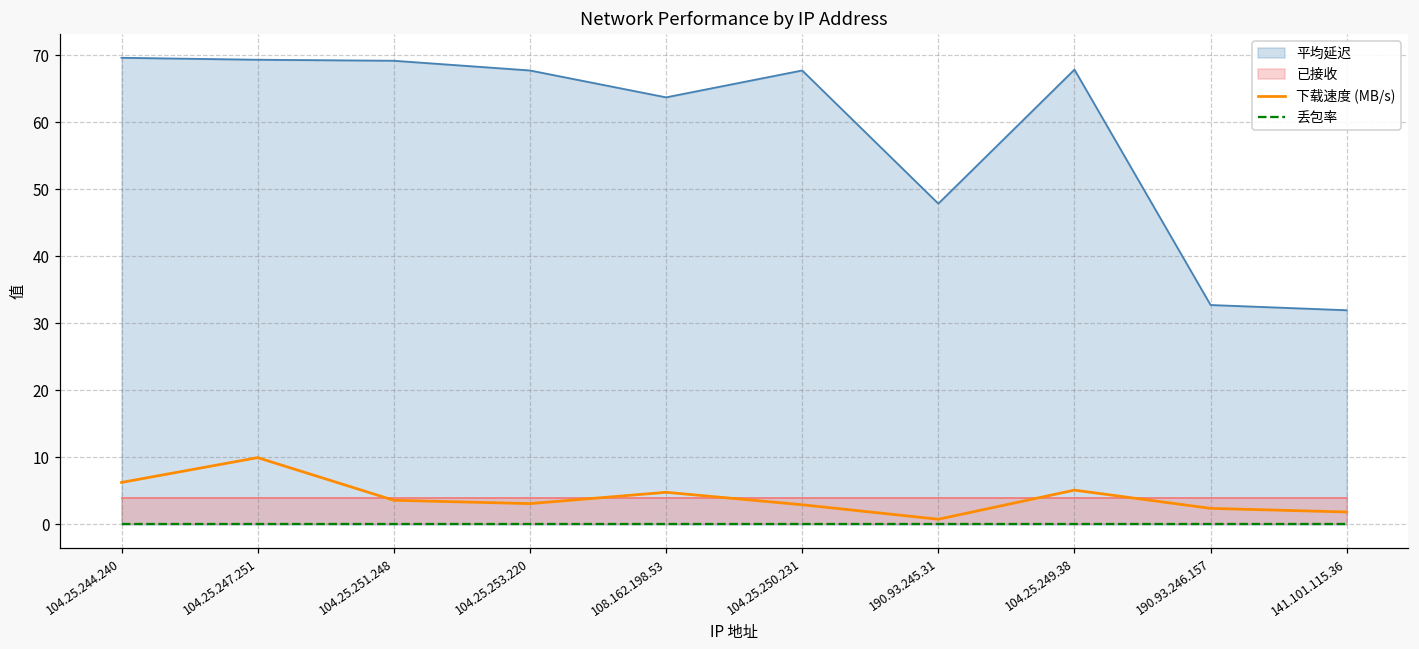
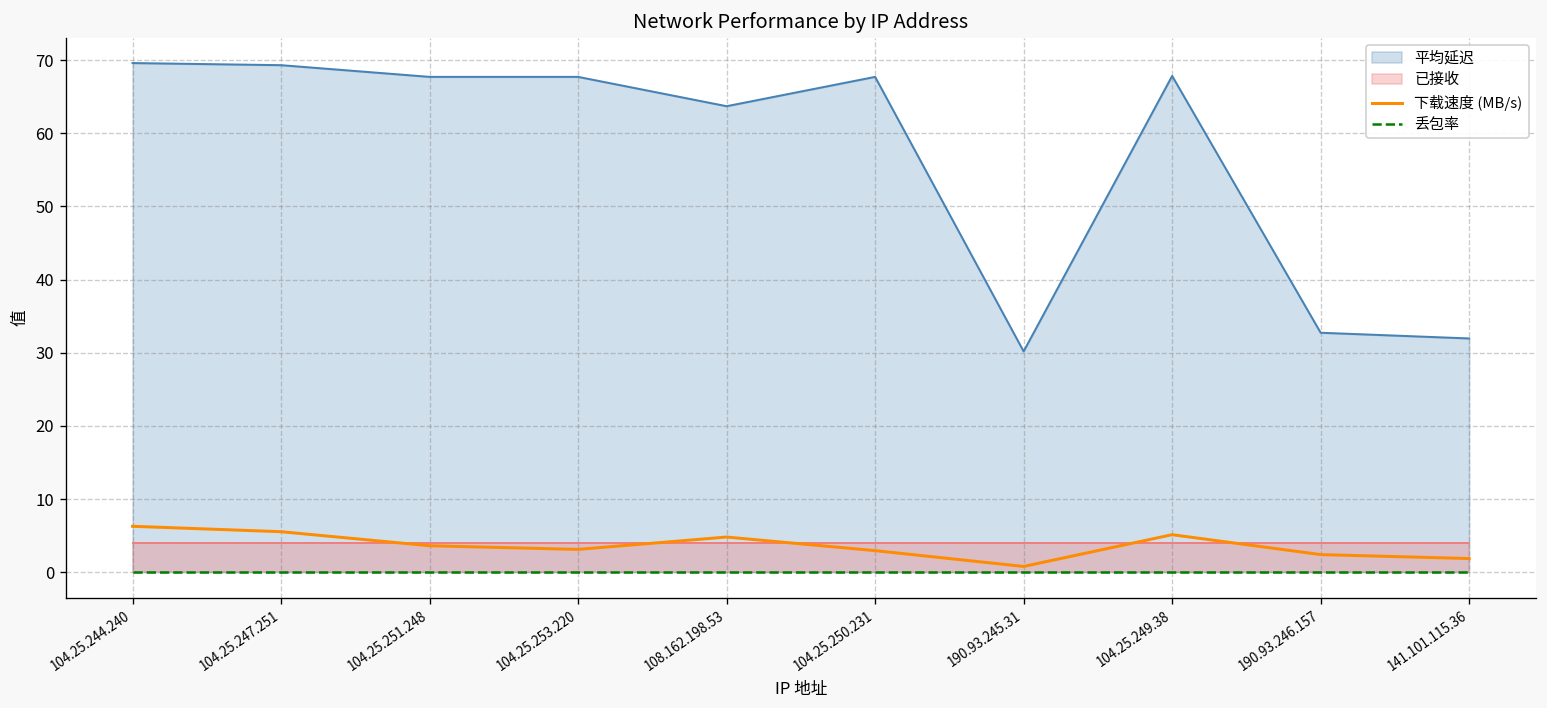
下载速度 (MB/s), 104.25.247.251: 10 -> 6
平均延迟, 104.25.251.248: 69 -> 68
平均延迟, 190.93.245.31: 48 -> 30
